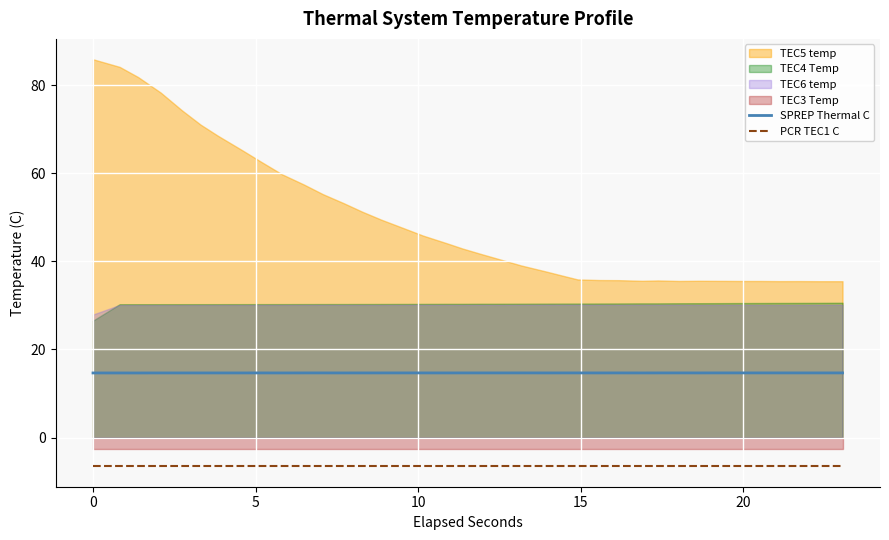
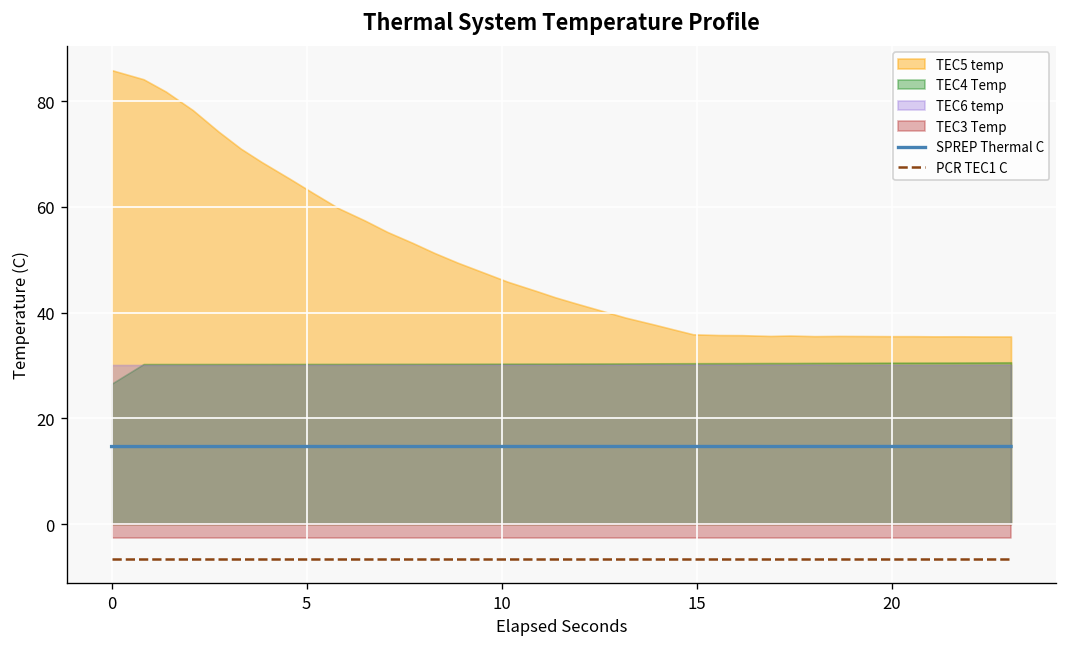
TEC6 temp, 0: 28 -> 30
